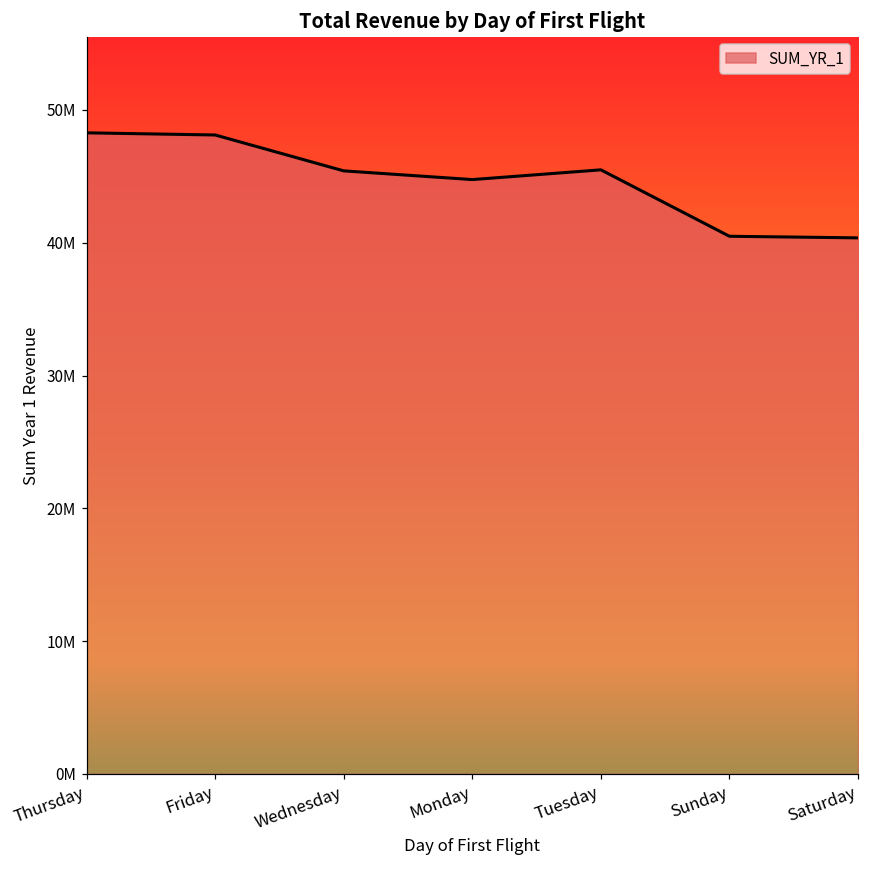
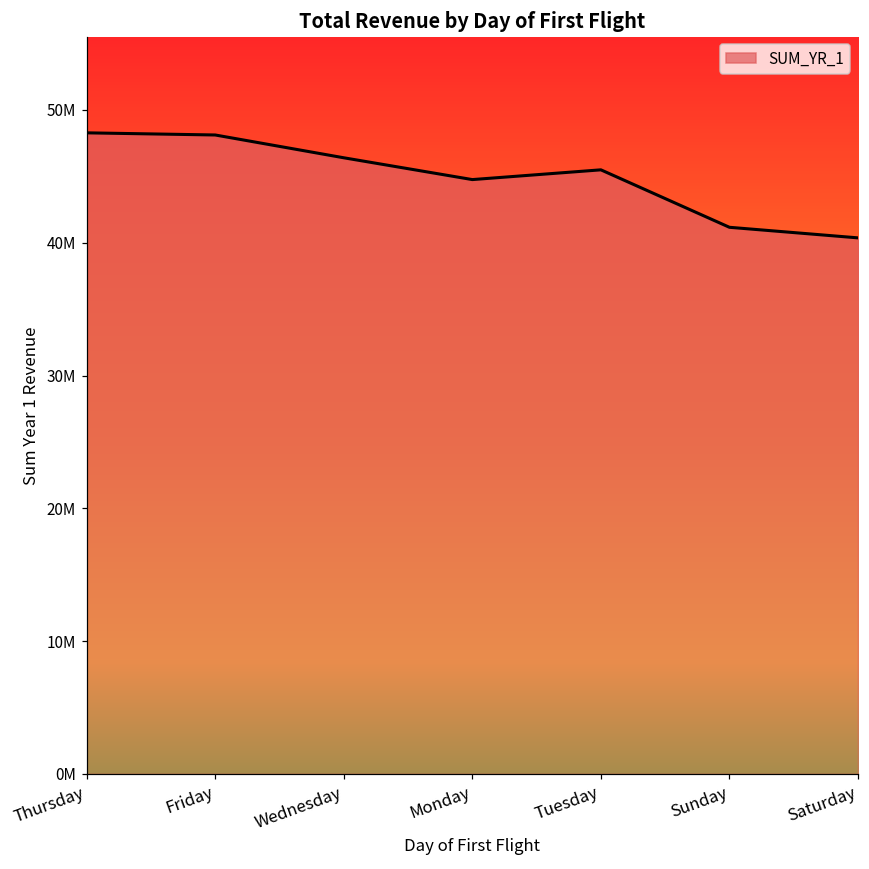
Wednesday: 45400000 -> 46400000
Sunday: 40500000 -> 41200000
